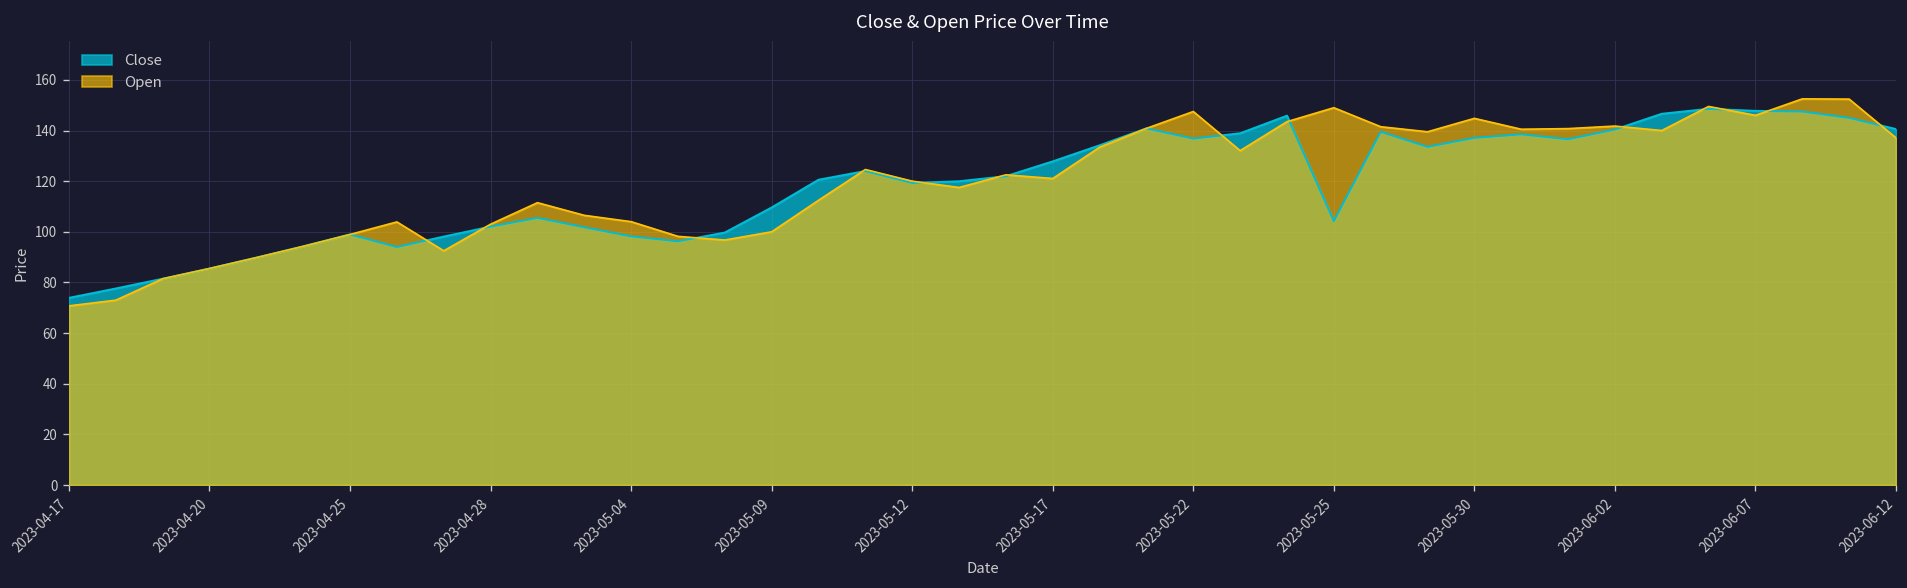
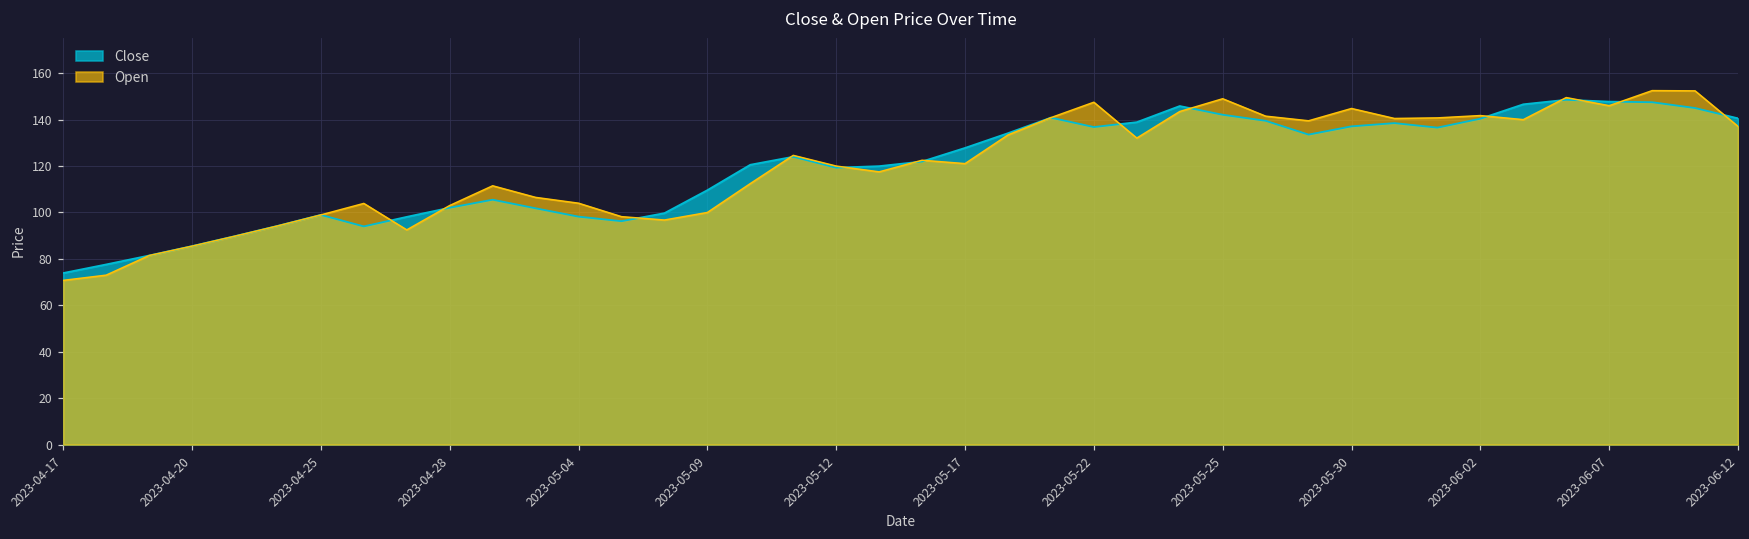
Close, 2023-05-25: 104 -> 142
